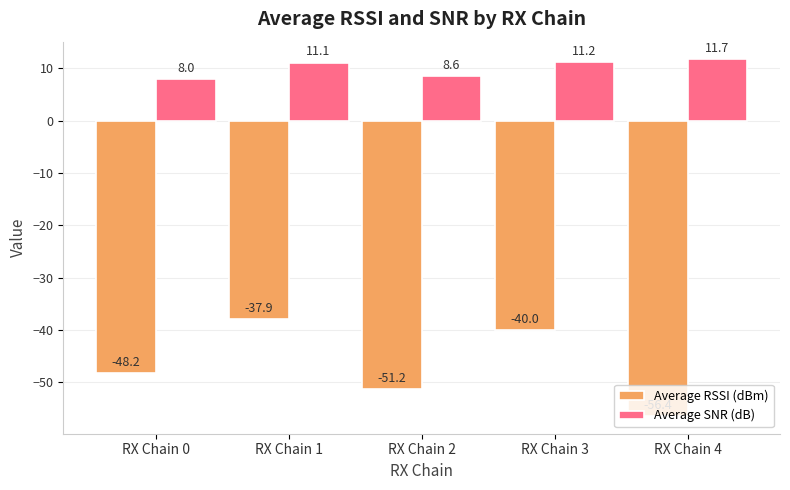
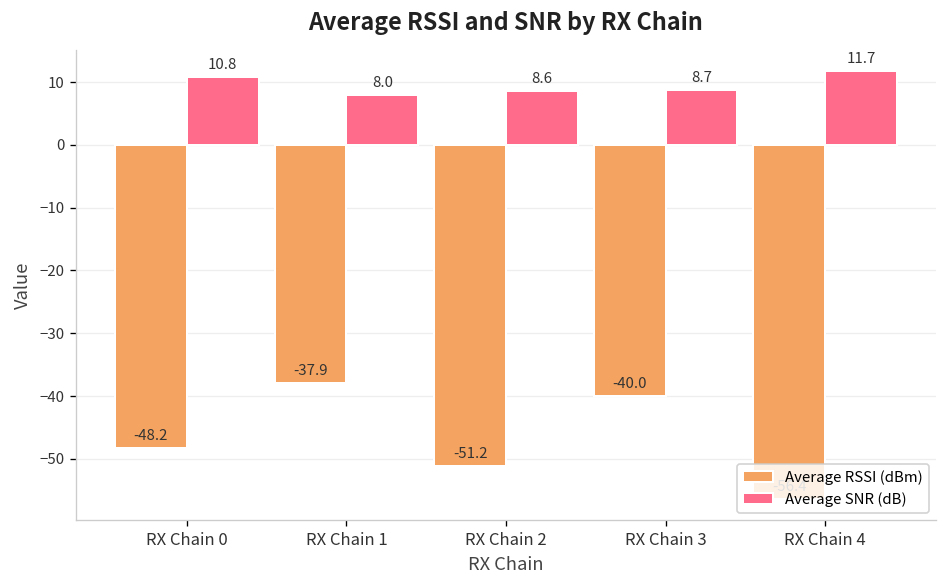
Average SNR (dB), RX Chain 0: 8.0 -> 10.8
Average SNR (dB), RX Chain 1: 11.1 -> 8.0
Average SNR (dB), RX Chain 3: 11.2 -> 8.7
